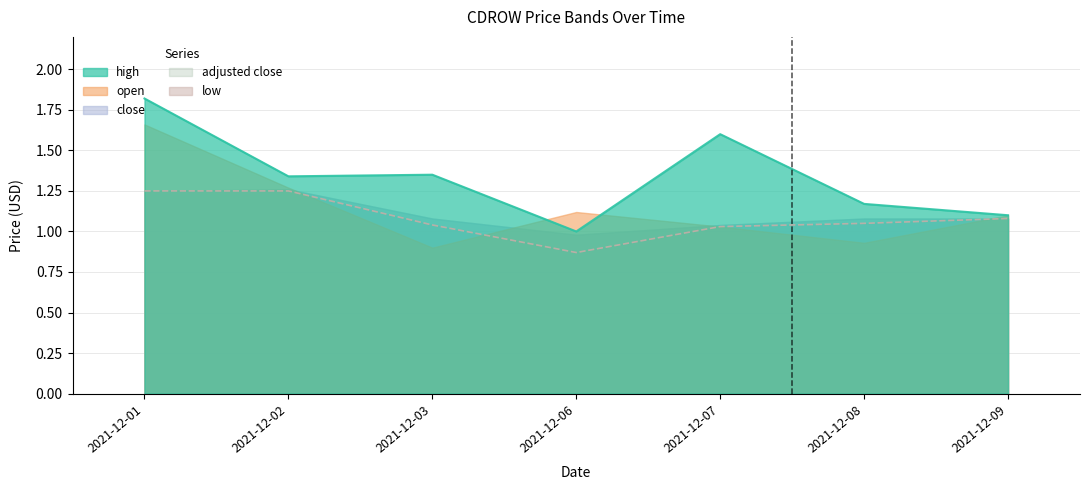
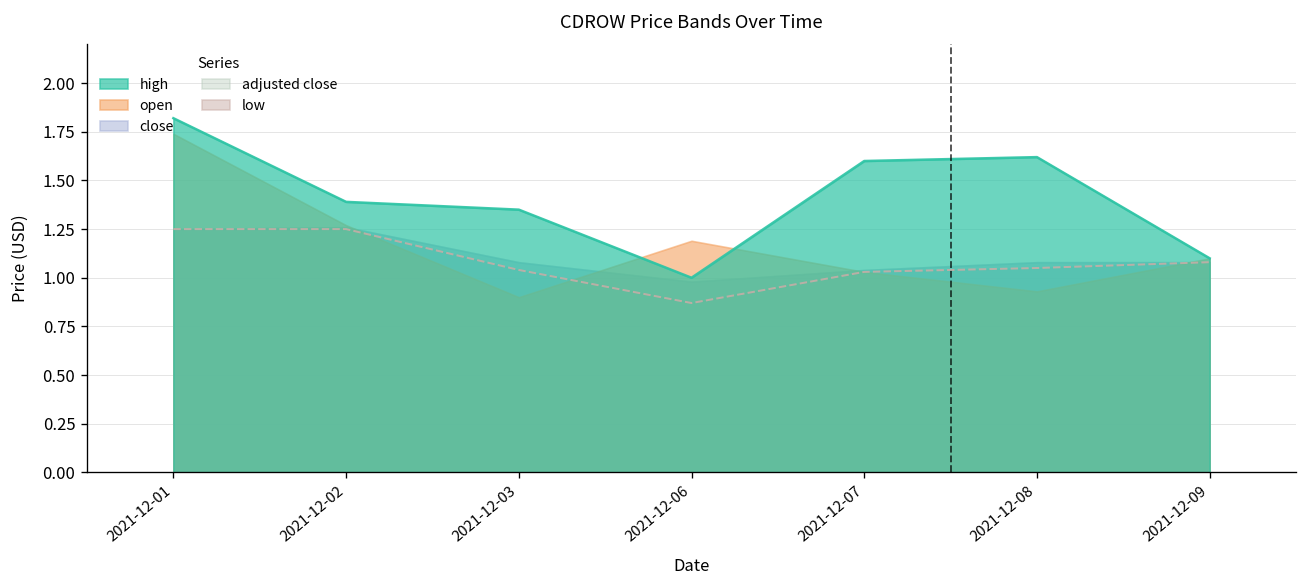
open, 2021-12-01: 1.66 -> 1.74
high, 2021-12-02: 1.34 -> 1.39
open, 2021-12-06: 1.12 -> 1.19
high, 2021-12-08: 1.17 -> 1.62
